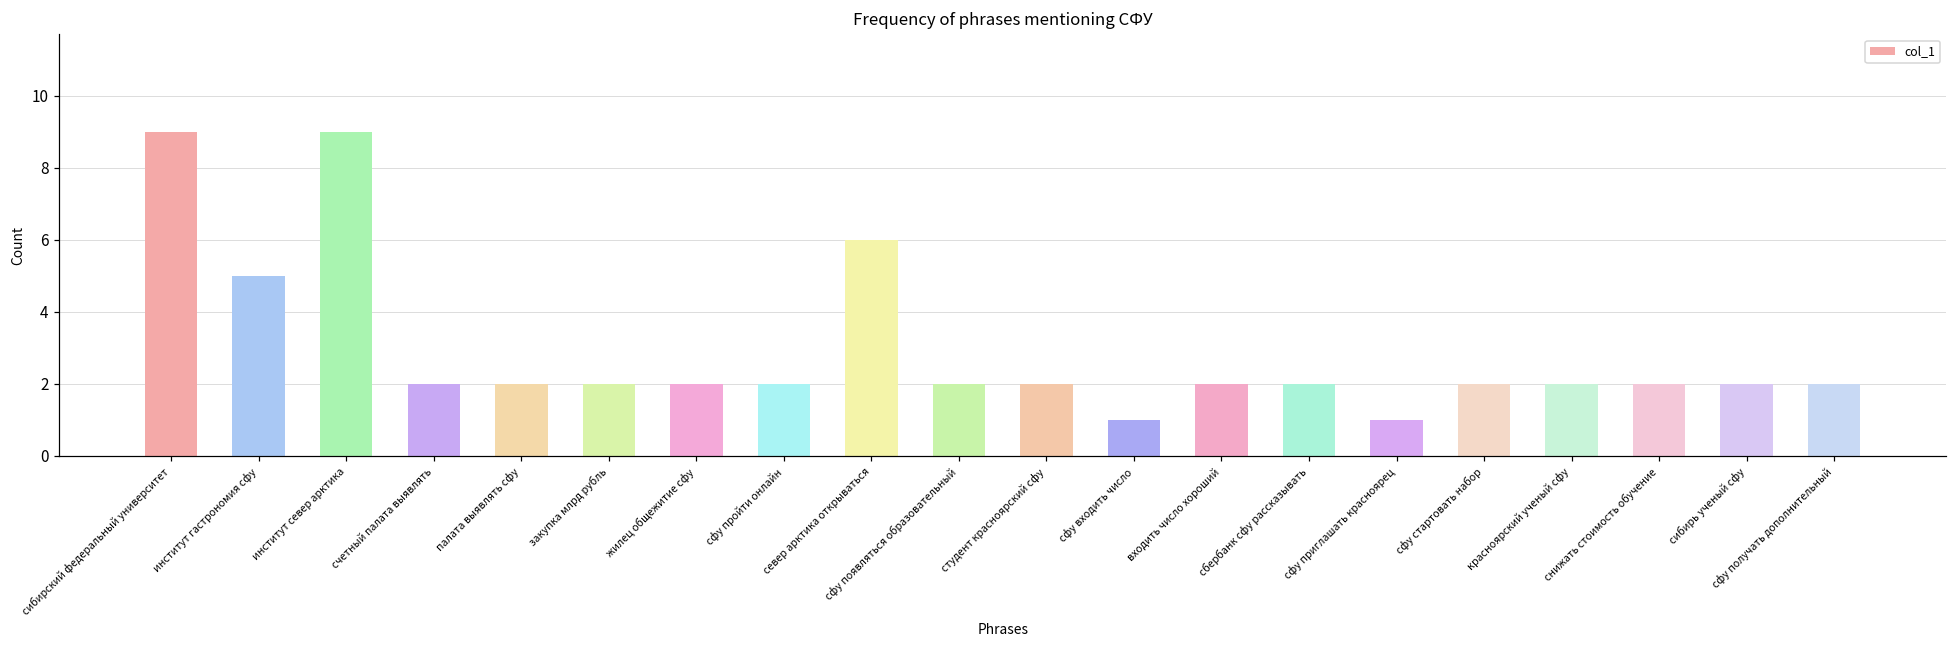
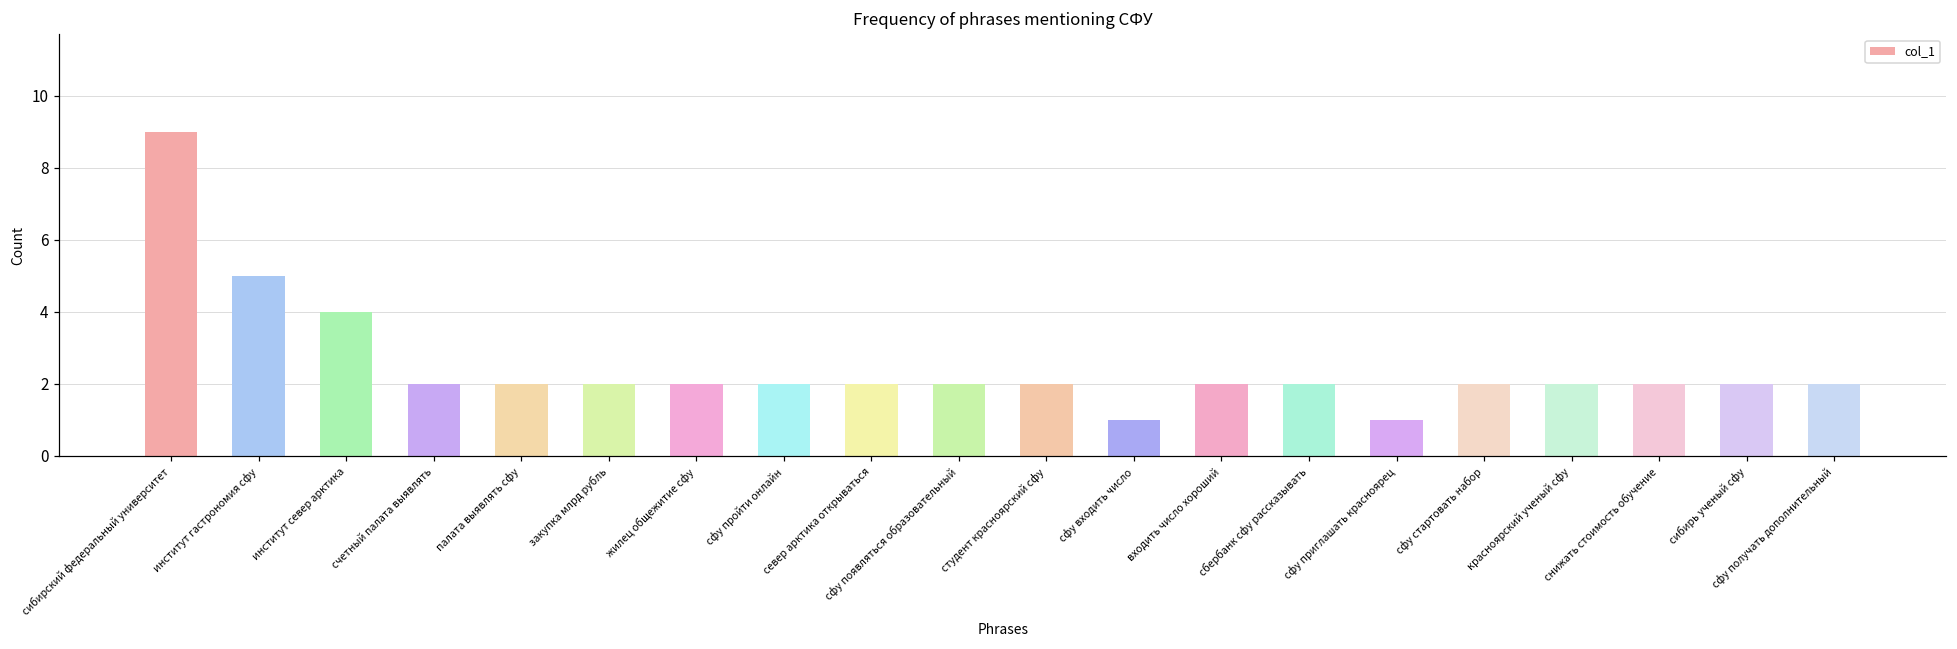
институт север арктика: 9 -> 4
север арктика открываться: 6 -> 2
